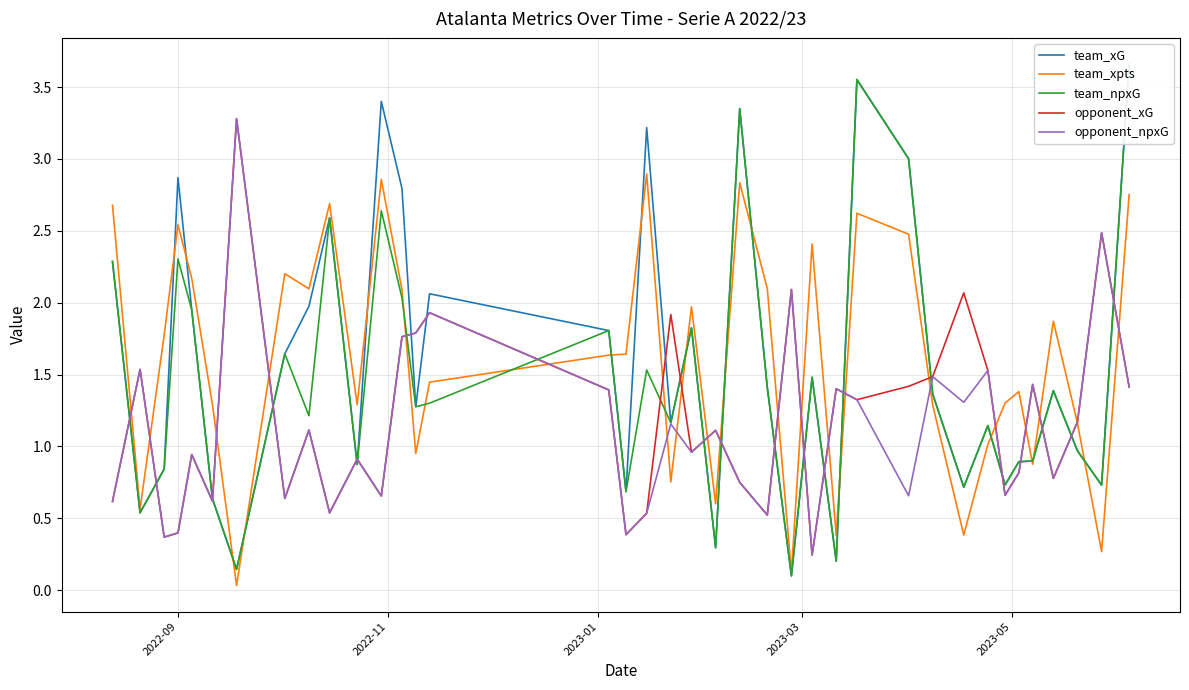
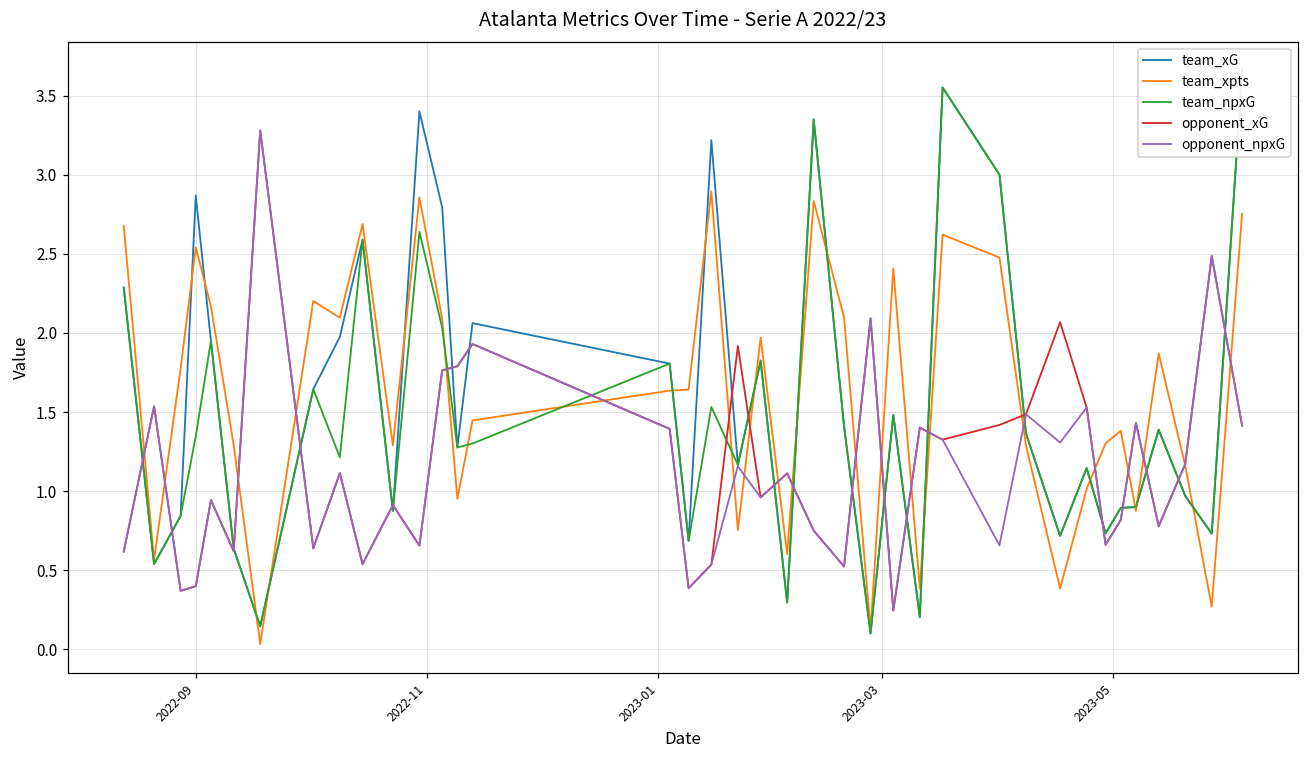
team_npxG, 2022-09: 2.30 -> 1.35
